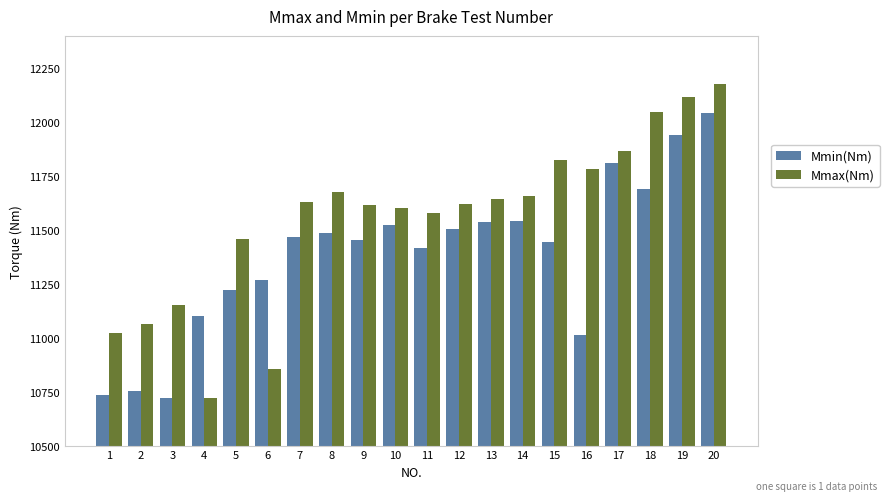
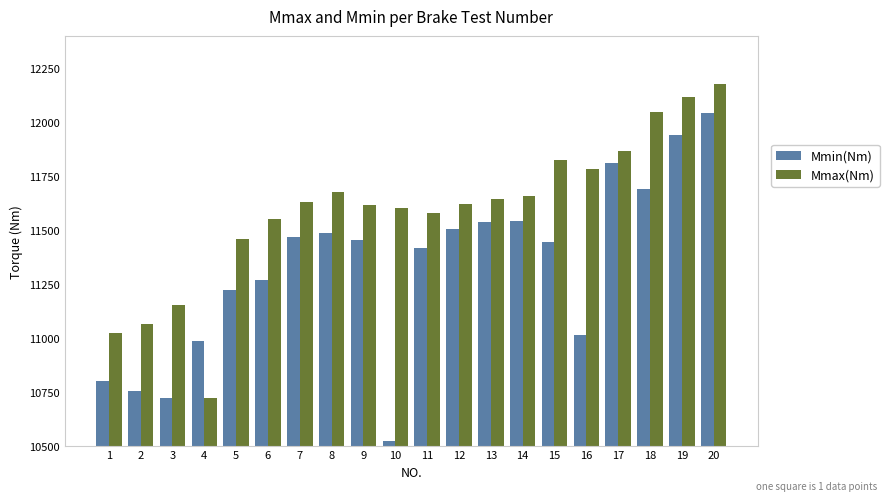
Mmin(Nm), 1: 10730 -> 10800
Mmin(Nm), 4: 11100 -> 10990
Mmax(Nm), 6: 10860 -> 11550
Mmin(Nm), 10: 11530 -> 10520
